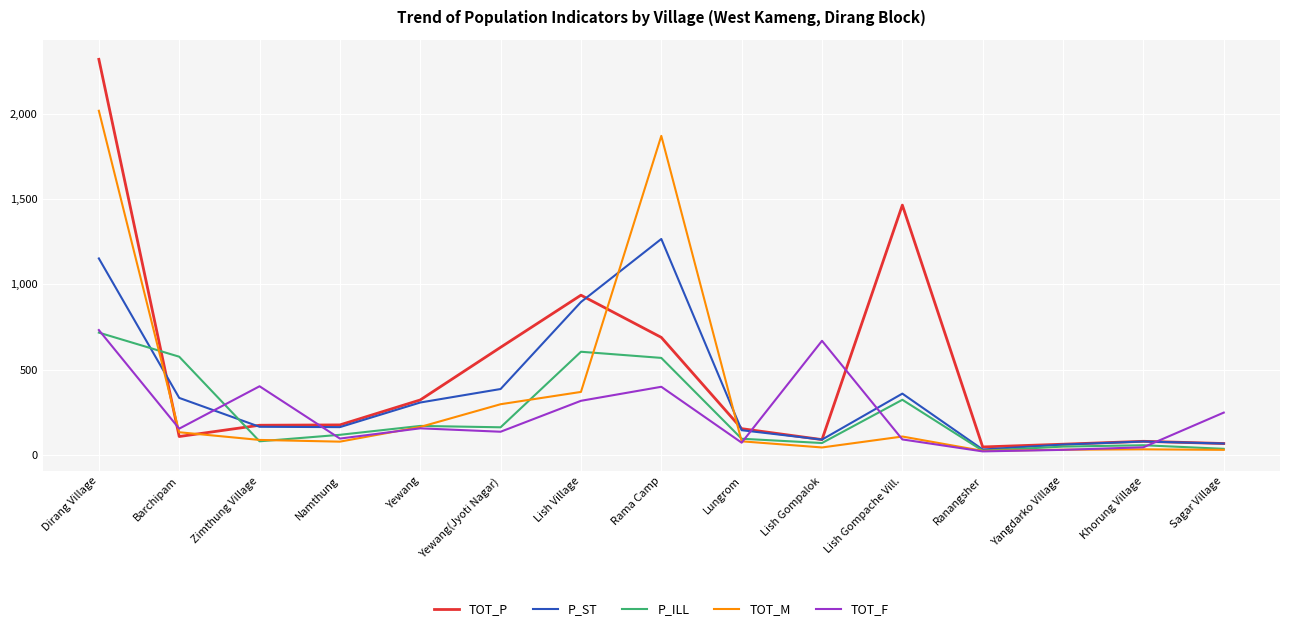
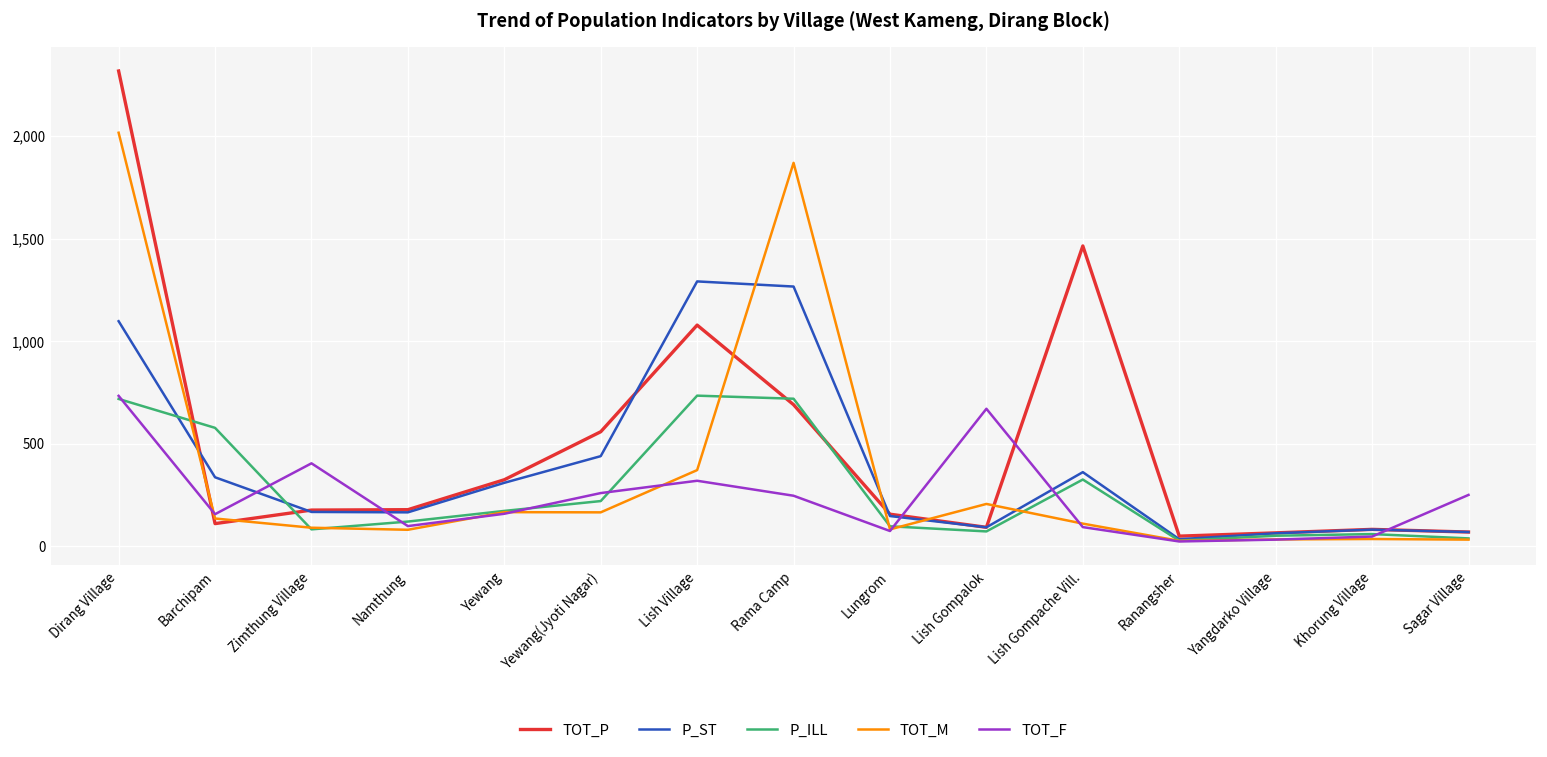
P_ST, Dirang Village: 1,150 -> 1,100
TOT_P, Yewang(Jyoti Nagar): 630 -> 560
P_ST, Yewang(Jyoti Nagar): 390 -> 440
P_ILL, Yewang(Jyoti Nagar): 160 -> 220
TOT_M, Yewang(Jyoti Nagar): 300 -> 170
TOT_F, Yewang(Jyoti Nagar): 140 -> 260
TOT_P, Lish Village: 940 -> 1,080
P_ST, Lish Village: 900 -> 1,290
P_ILL, Lish Village: 610 -> 730
P_ILL, Rama Camp: 570 -> 720
TOT_F, Rama Camp: 400 -> 250
TOT_M, Lish Gompalok: 50 -> 210
